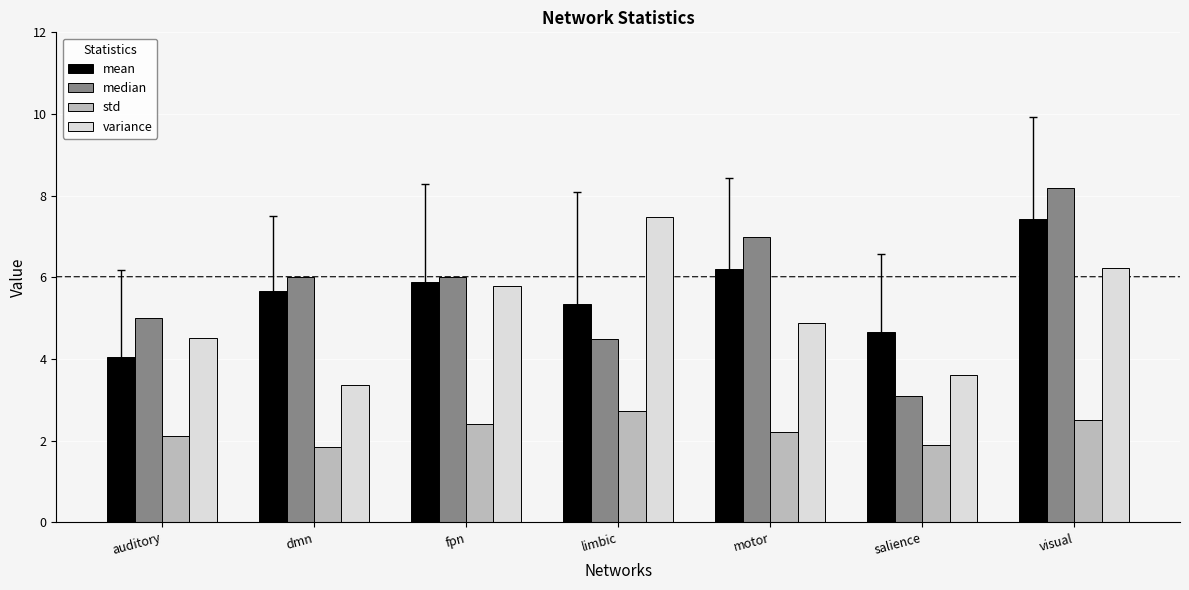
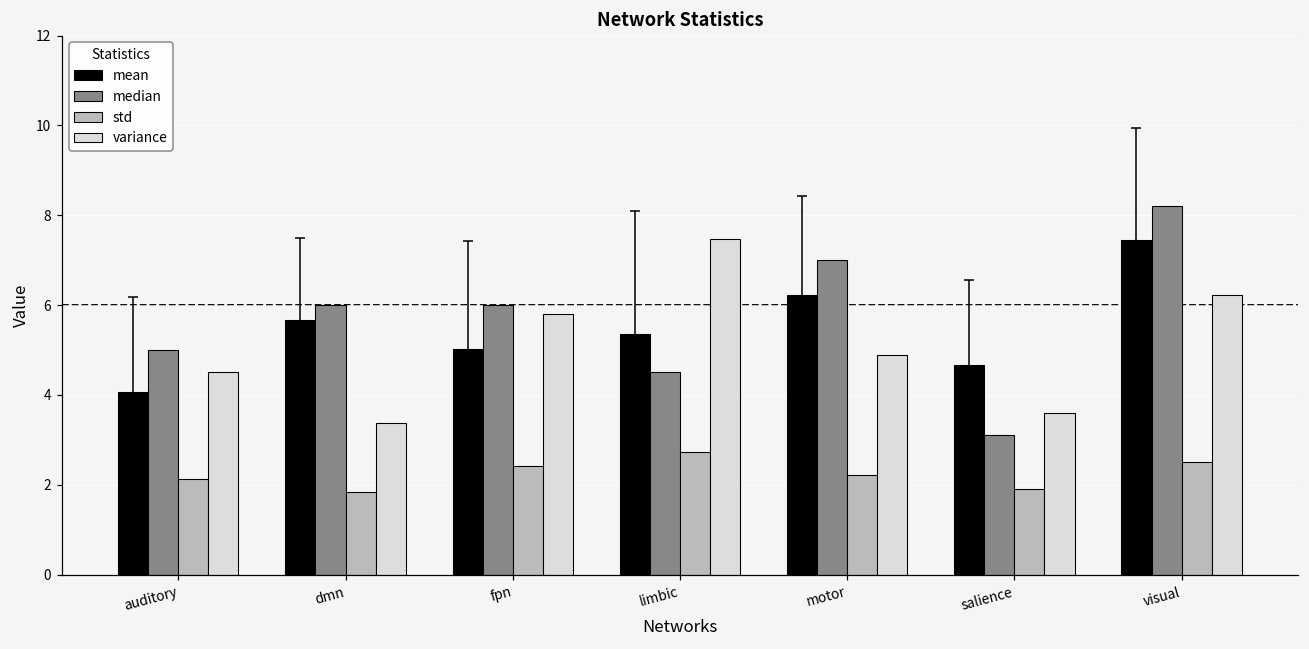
mean, fpn: 5.9 -> 5.0
